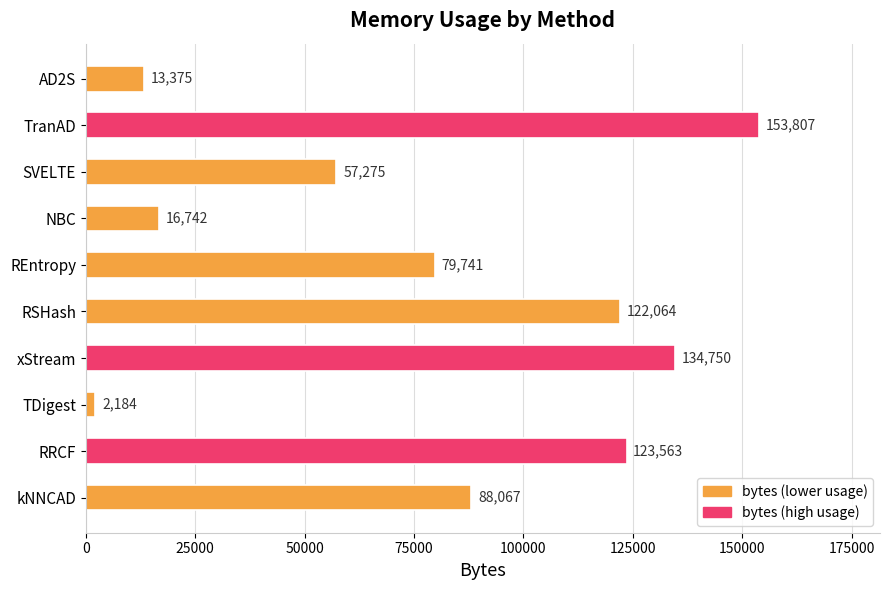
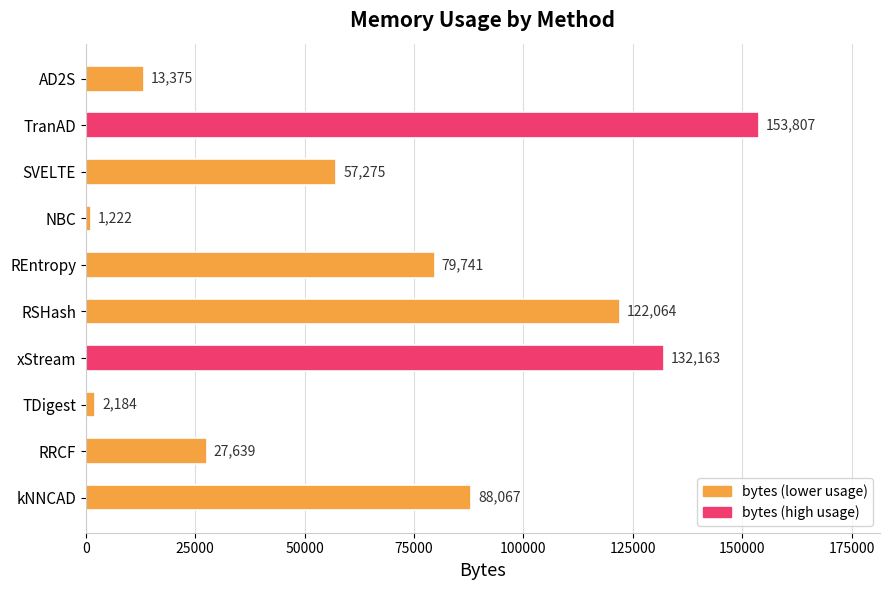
NBC: 16,742 -> 1,222
xStream: 134,750 -> 132,163
RRCF: 123,563 -> 27,639
